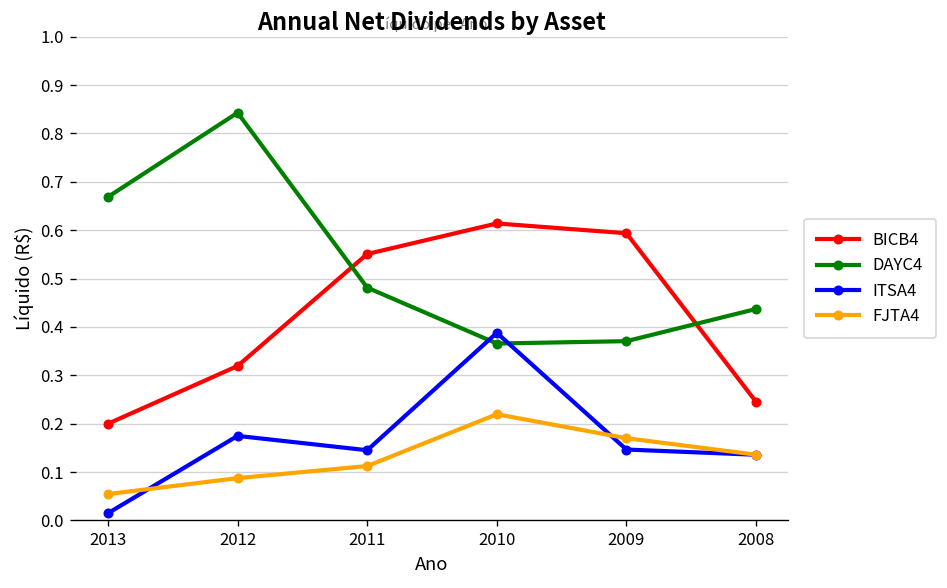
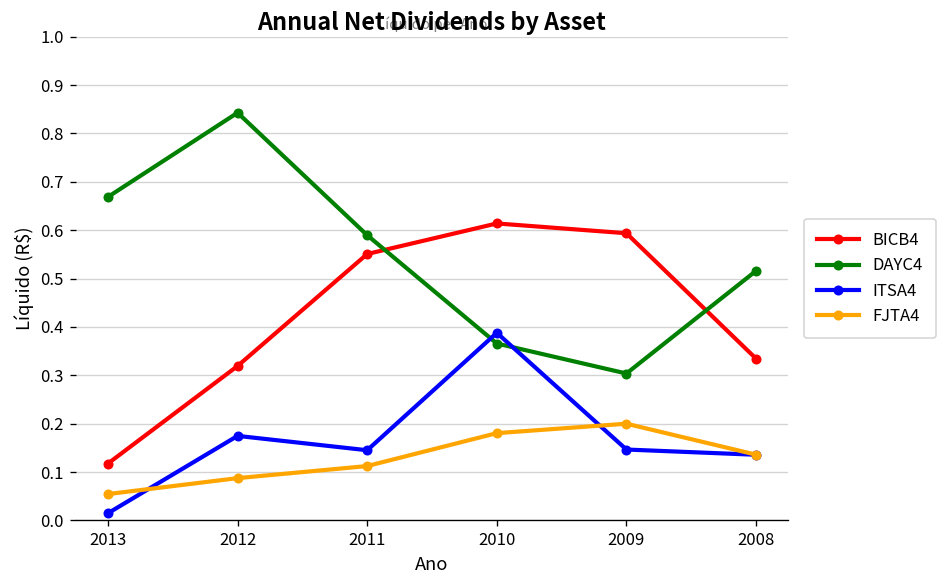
BICB4, 2013: 0.20 -> 0.12
DAYC4, 2011: 0.48 -> 0.59
FJTA4, 2010: 0.22 -> 0.18
DAYC4, 2009: 0.37 -> 0.30
FJTA4, 2009: 0.17 -> 0.20
BICB4, 2008: 0.25 -> 0.33
DAYC4, 2008: 0.44 -> 0.52
